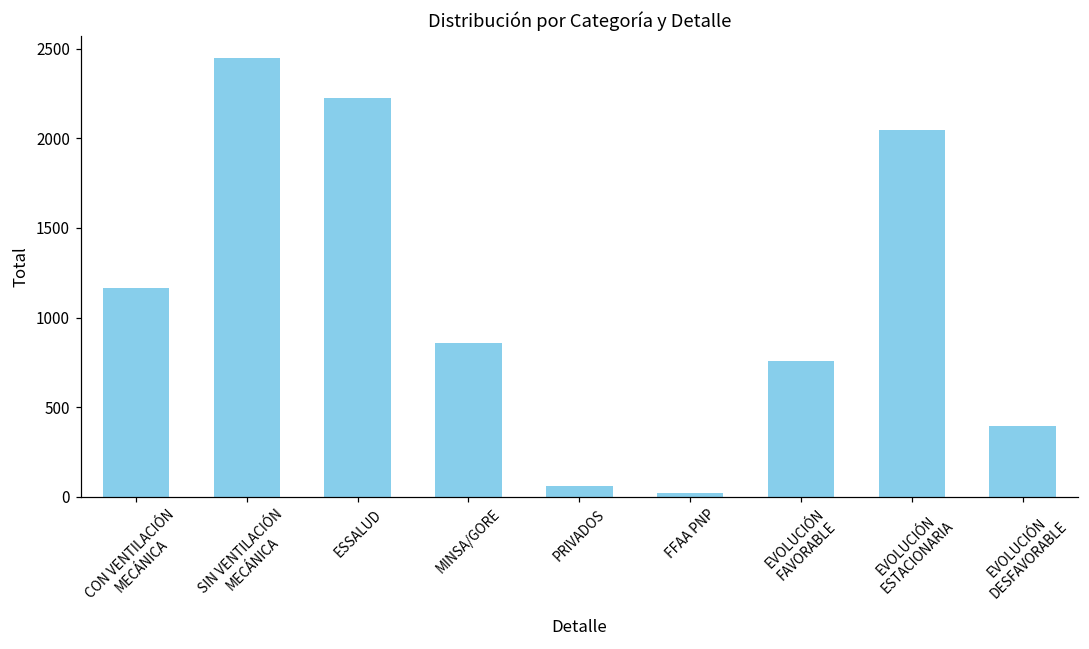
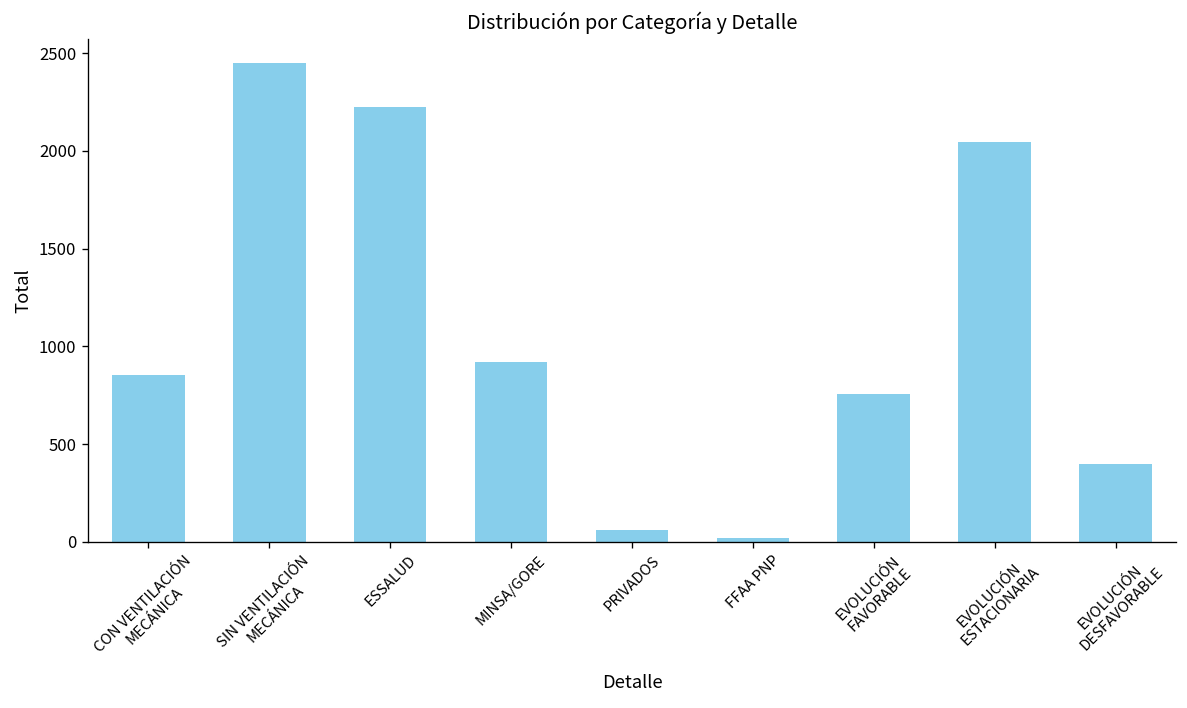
CON VENTILACIÓN MECÁNICA: 1160 -> 850
MINSA/GORE: 860 -> 920
